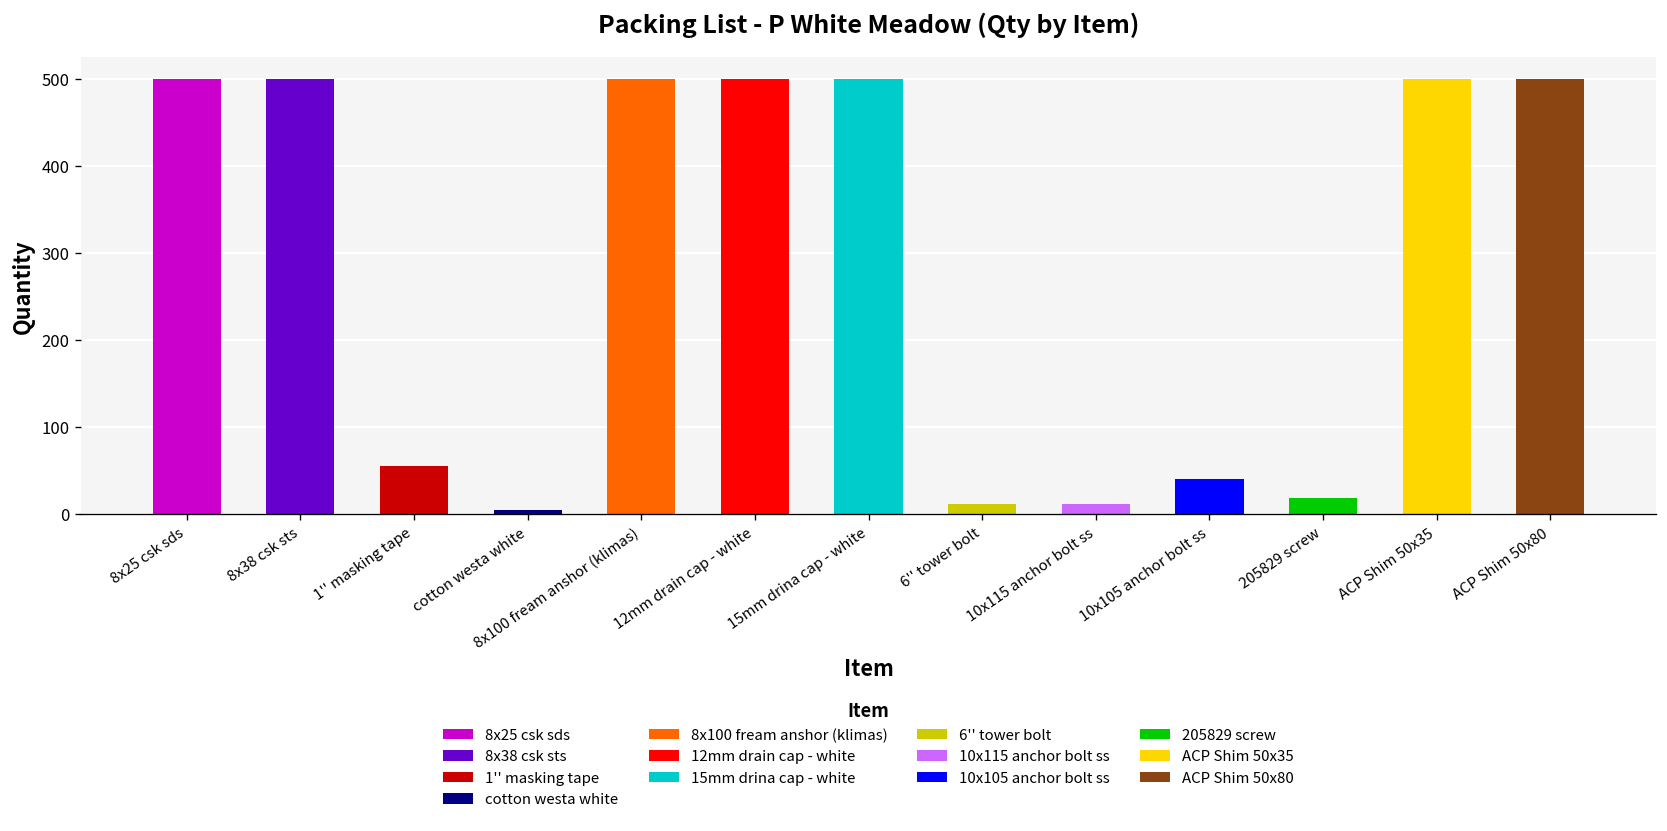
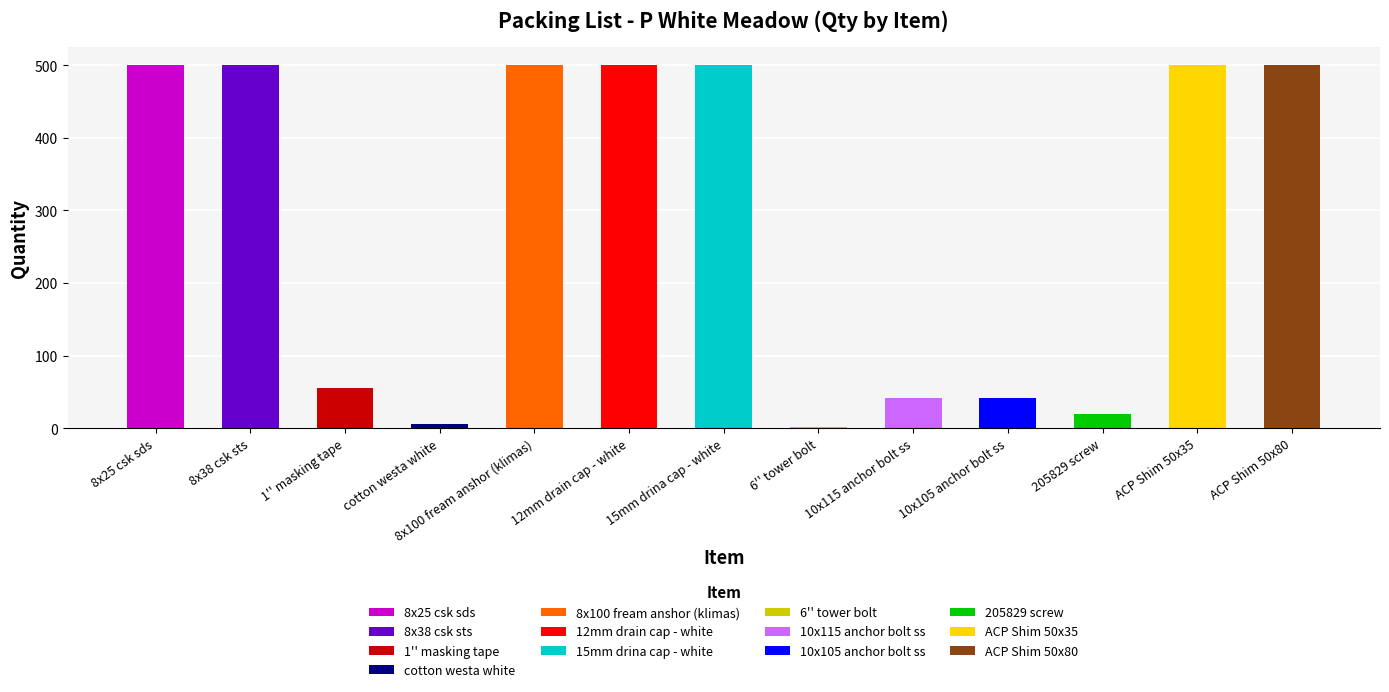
6'' tower bolt: 10 -> 0
10x115 anchor bolt ss: 10 -> 40
